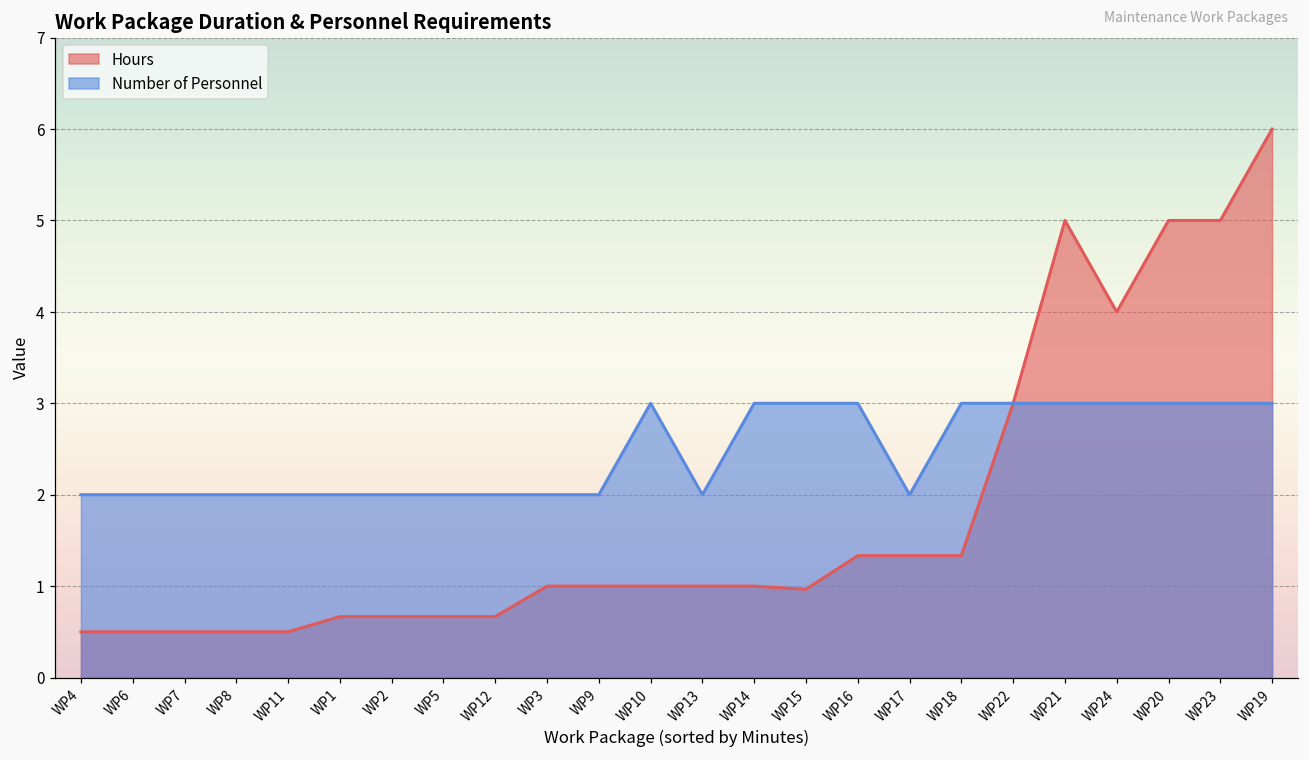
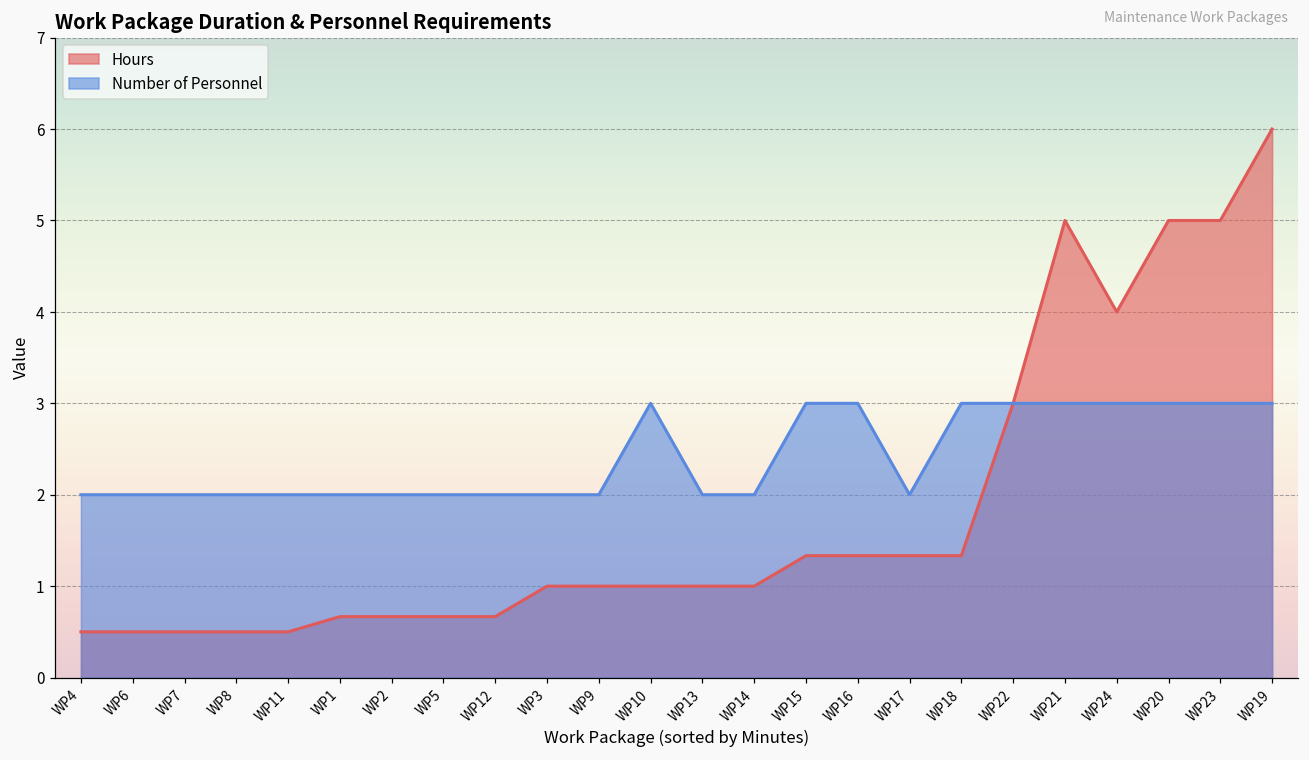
Number of Personnel, WP14: 3 -> 2
Hours, WP15: 1.0 -> 1.3
